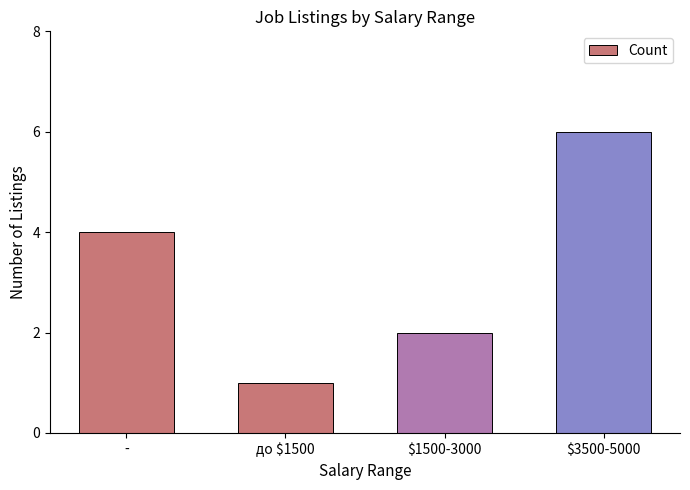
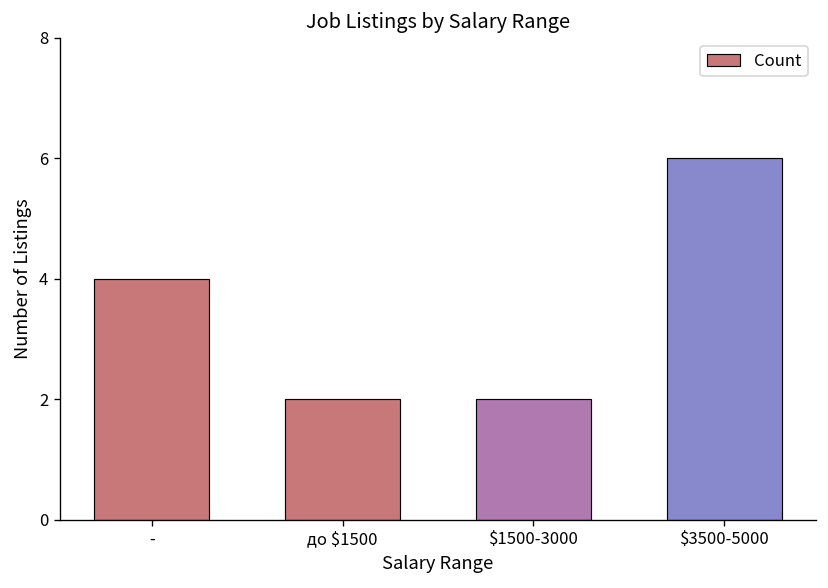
до $1500: 1 -> 2
